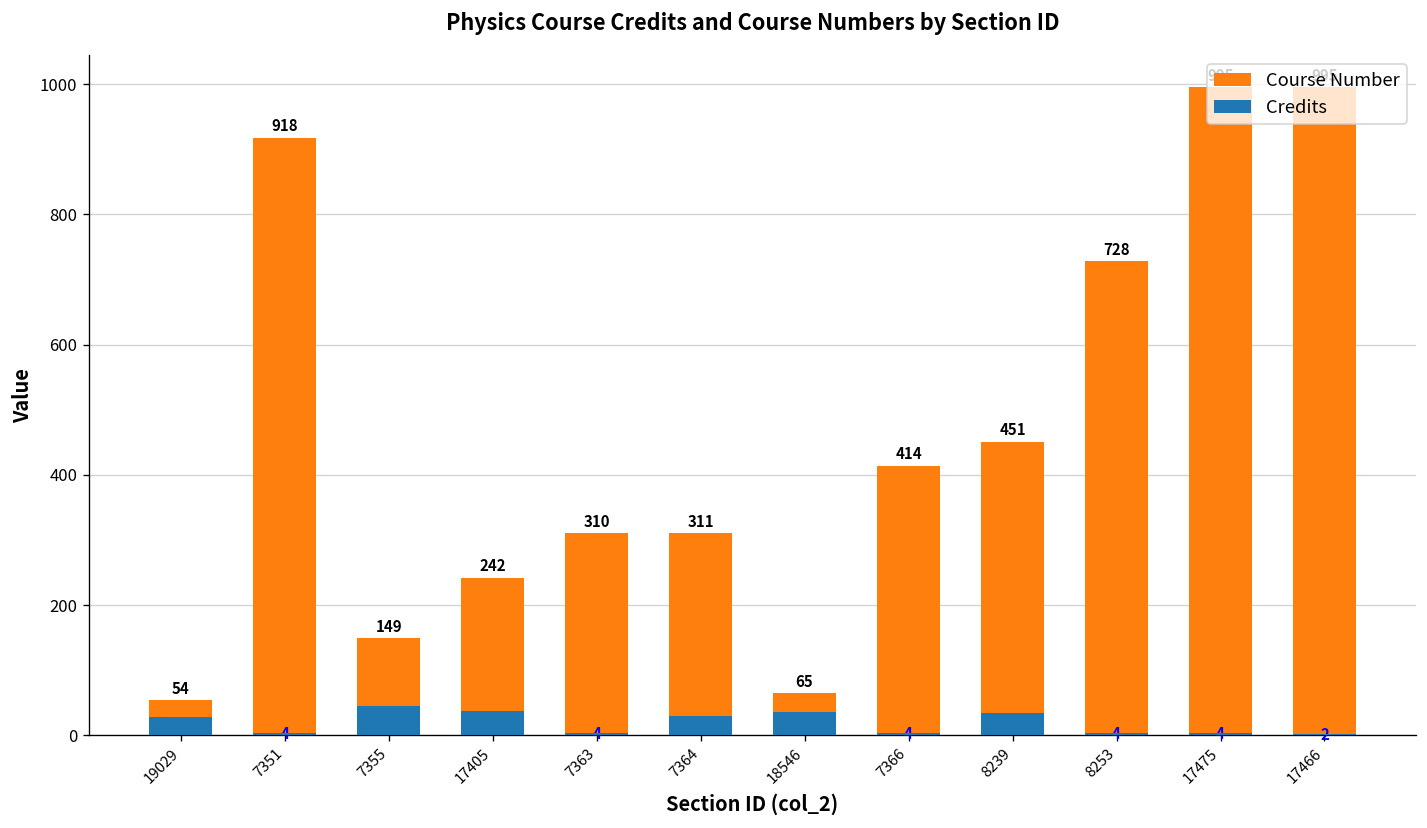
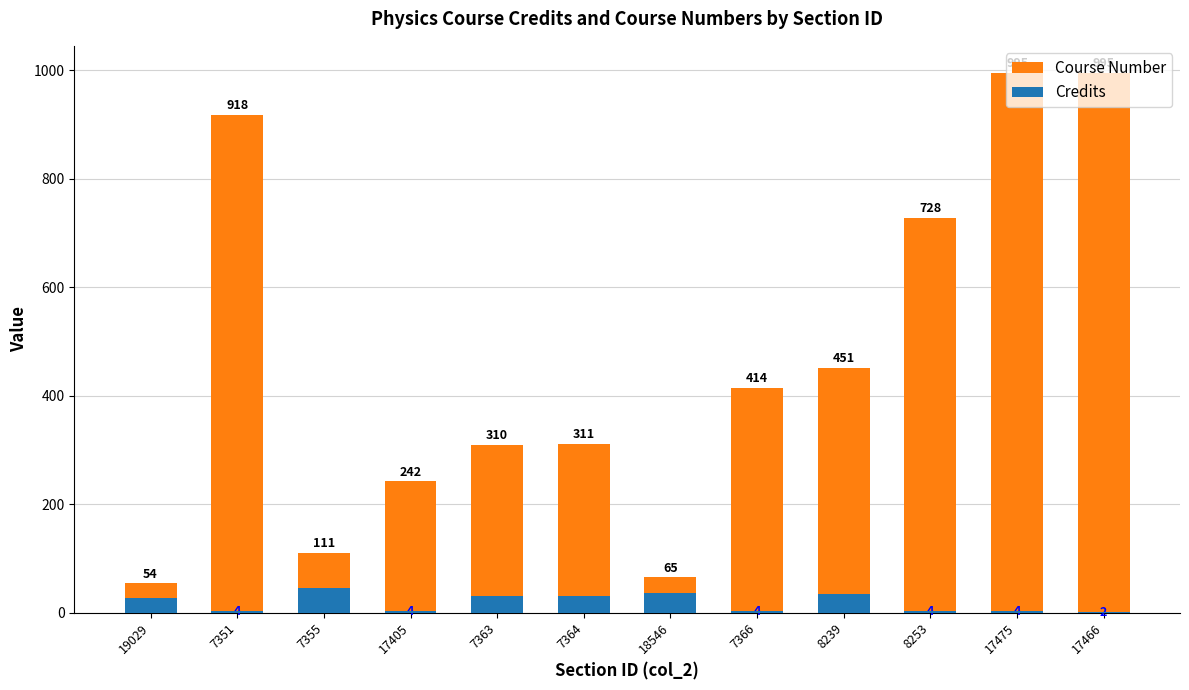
Course Number, 7355: 149 -> 111
Credits, 17405: 40 -> 0
Credits, 7363: 0 -> 30
